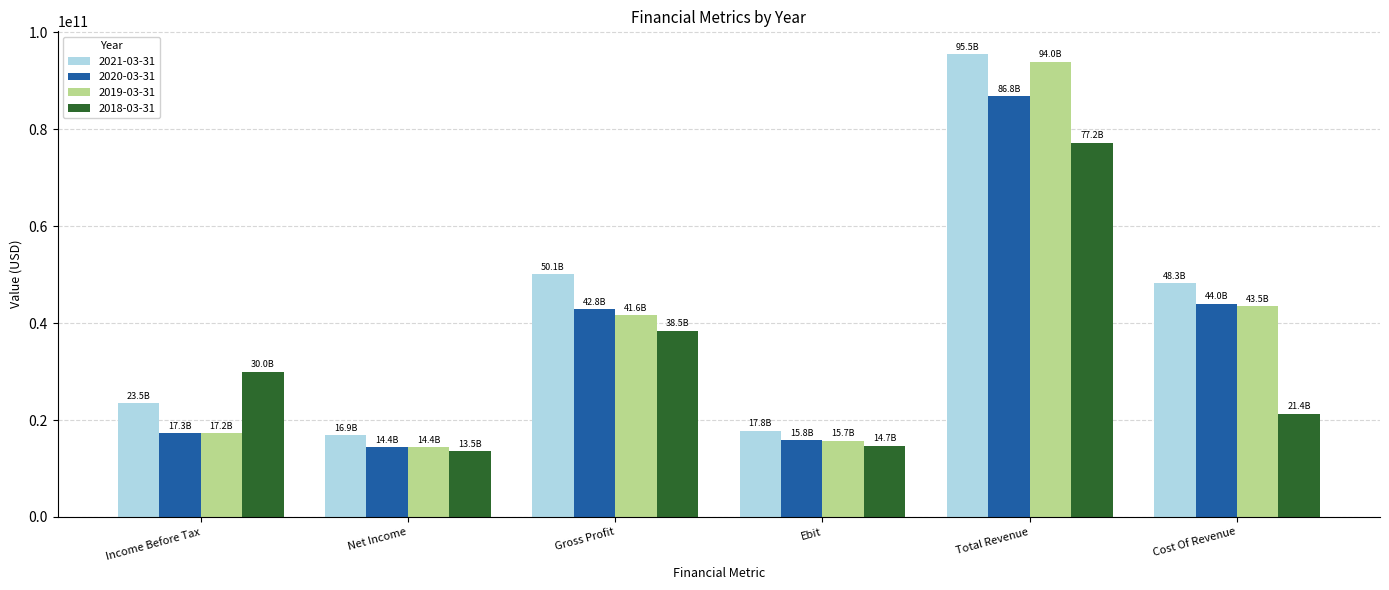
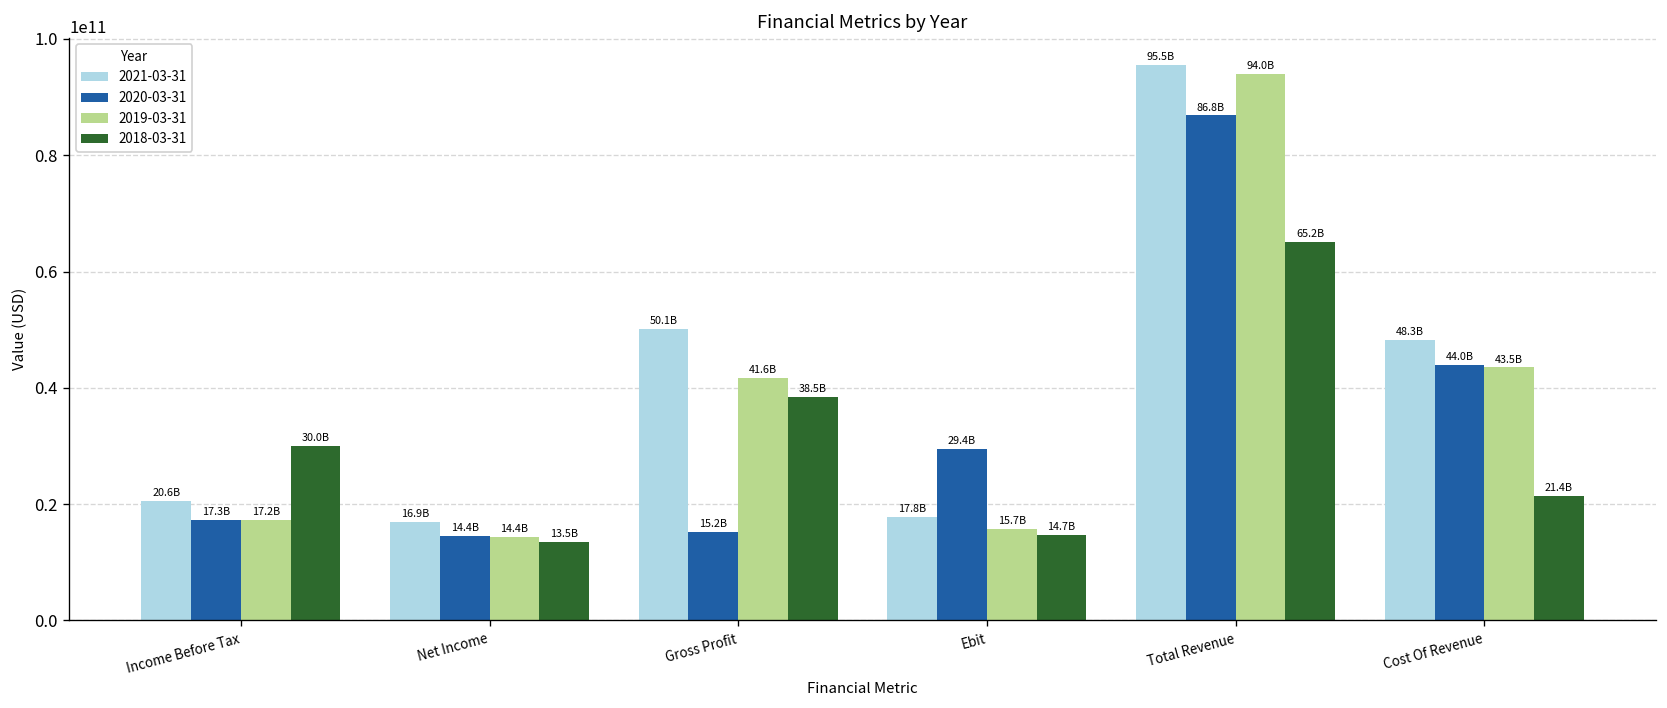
2021-03-31, Income Before Tax: 23.5B -> 20.6B
2020-03-31, Gross Profit: 42.8B -> 15.2B
2020-03-31, Ebit: 15.8B -> 29.4B
2018-03-31, Total Revenue: 77.2B -> 65.2B
